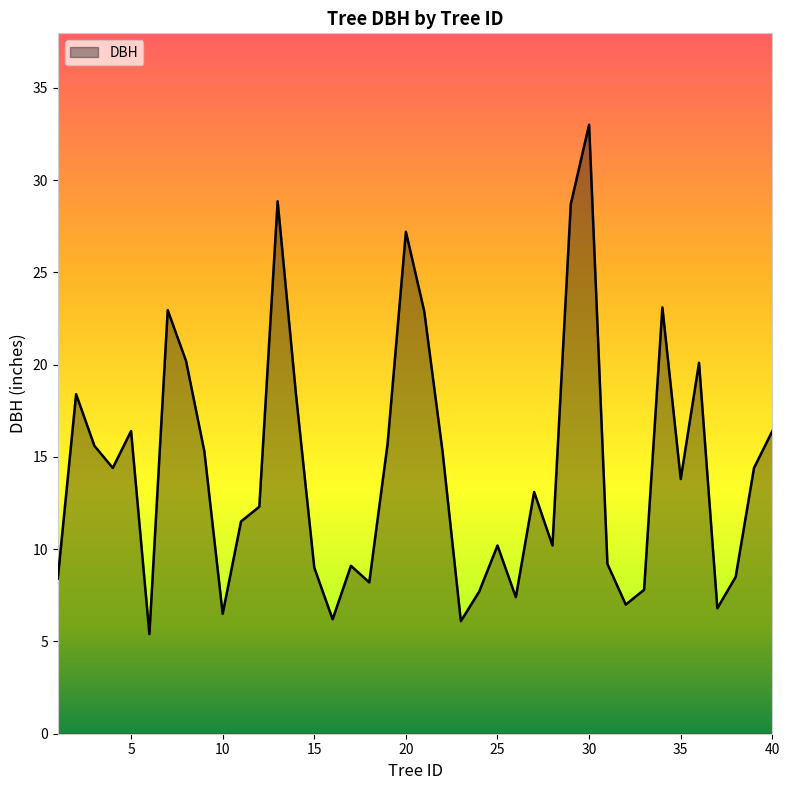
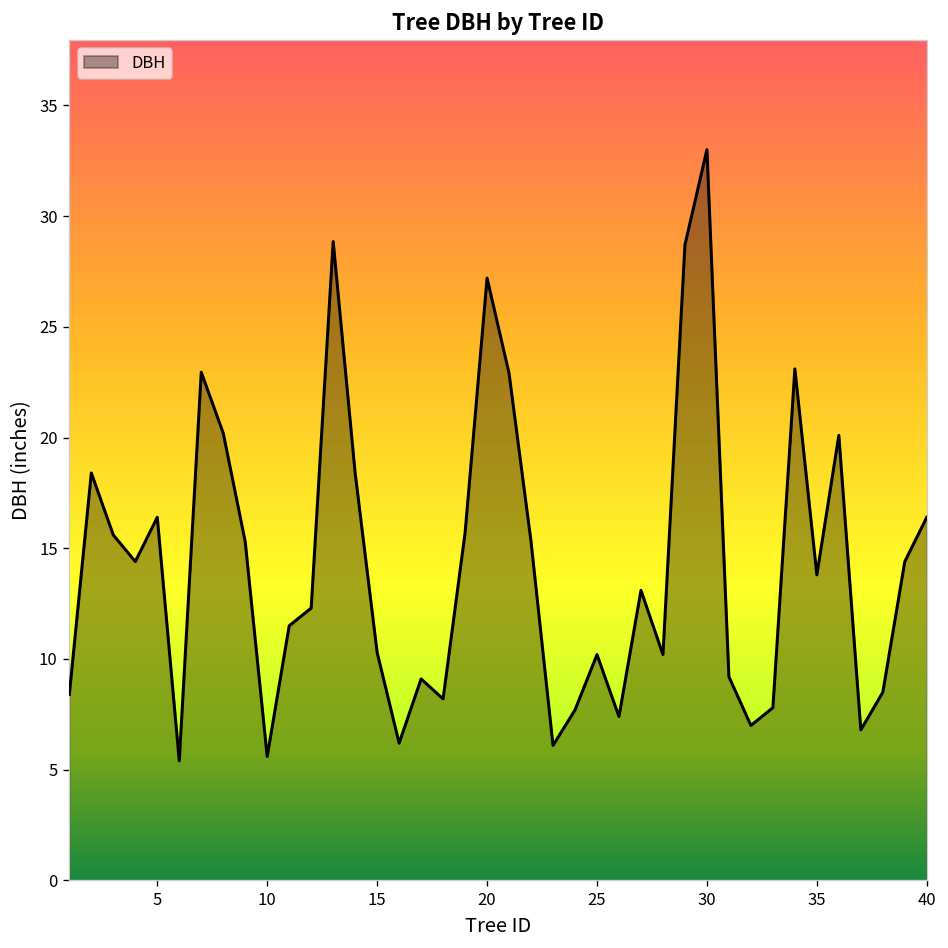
10: 6.5 -> 5.6
15: 9.0 -> 10.3
